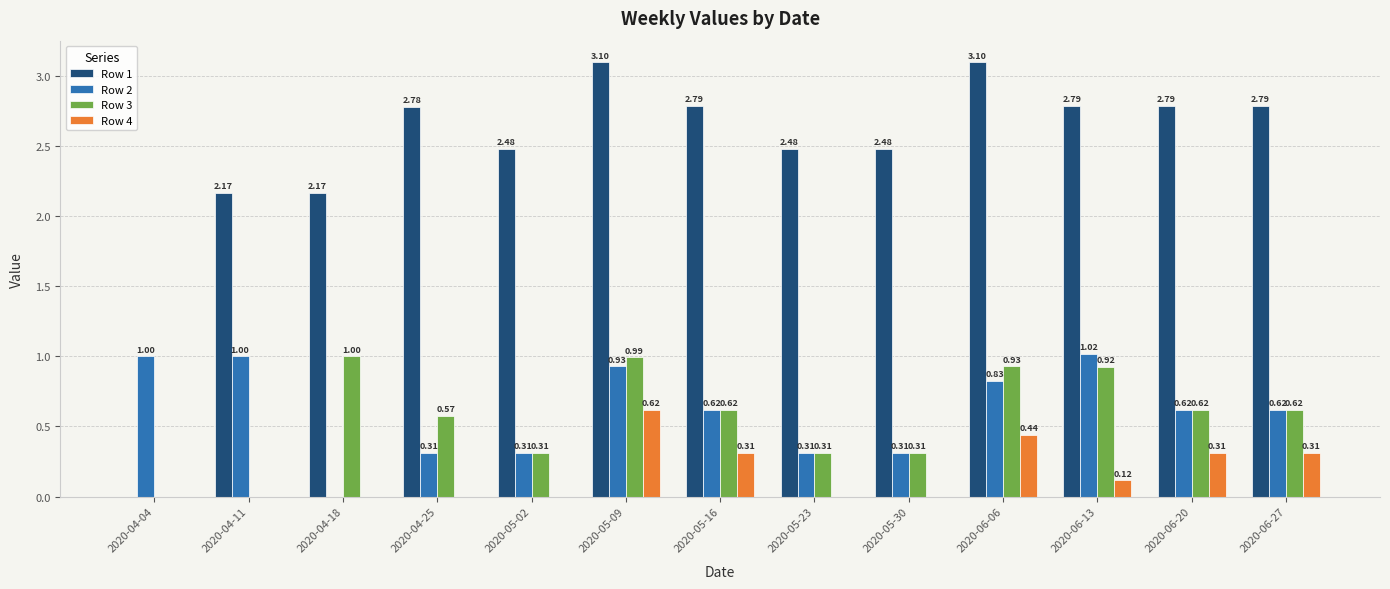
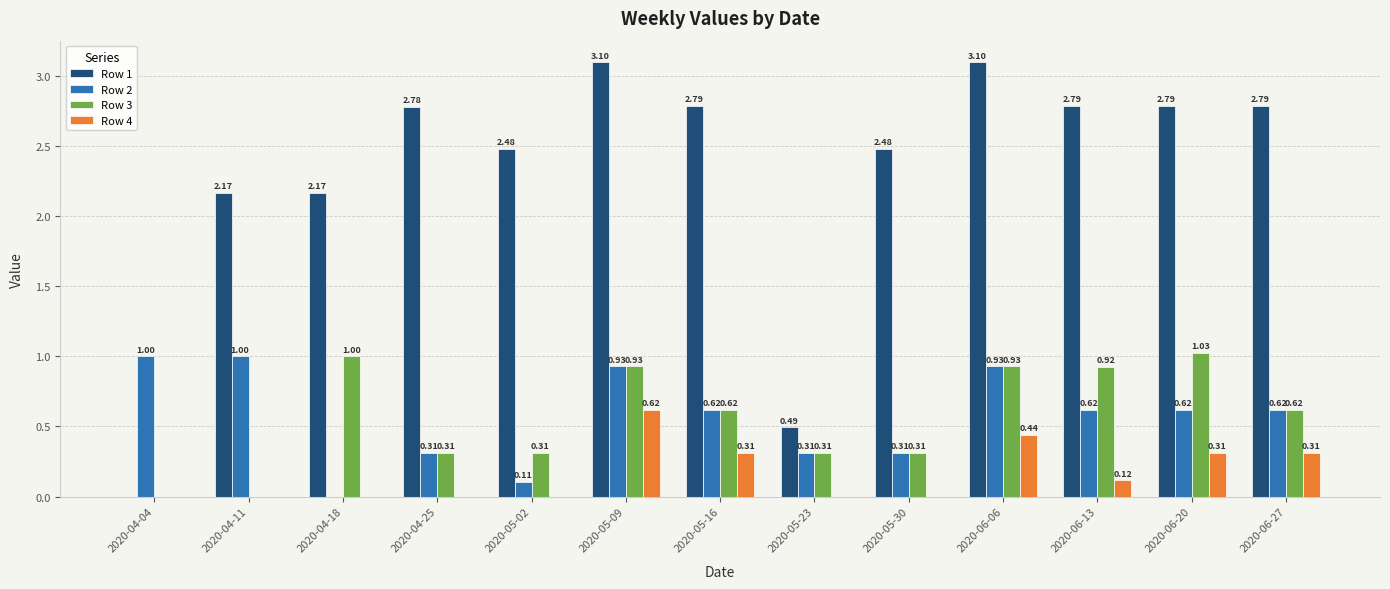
Row 3, 2020-04-25: 0.57 -> 0.31
Row 2, 2020-05-02: 0.31 -> 0.11
Row 3, 2020-05-09: 0.99 -> 0.93
Row 1, 2020-05-23: 2.48 -> 0.49
Row 2, 2020-06-06: 0.83 -> 0.93
Row 2, 2020-06-13: 1.02 -> 0.62
Row 3, 2020-06-20: 0.62 -> 1.03
